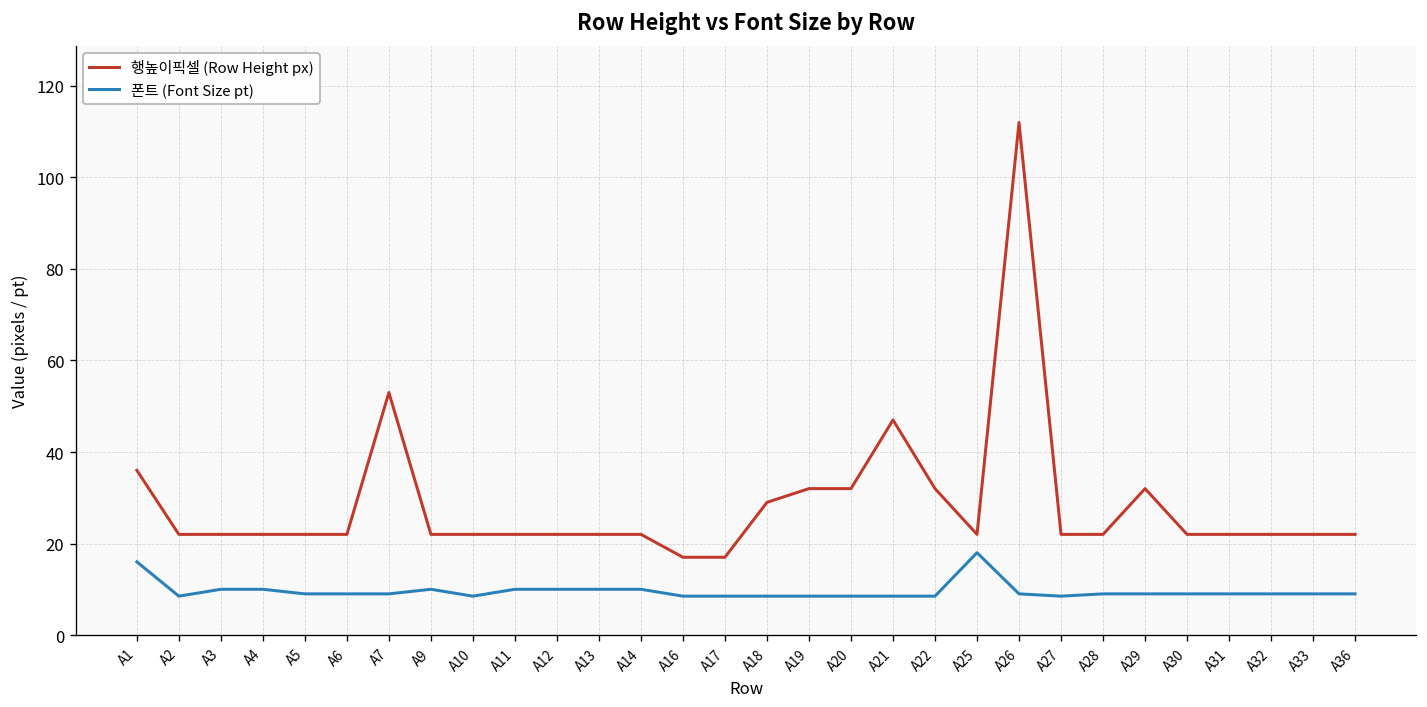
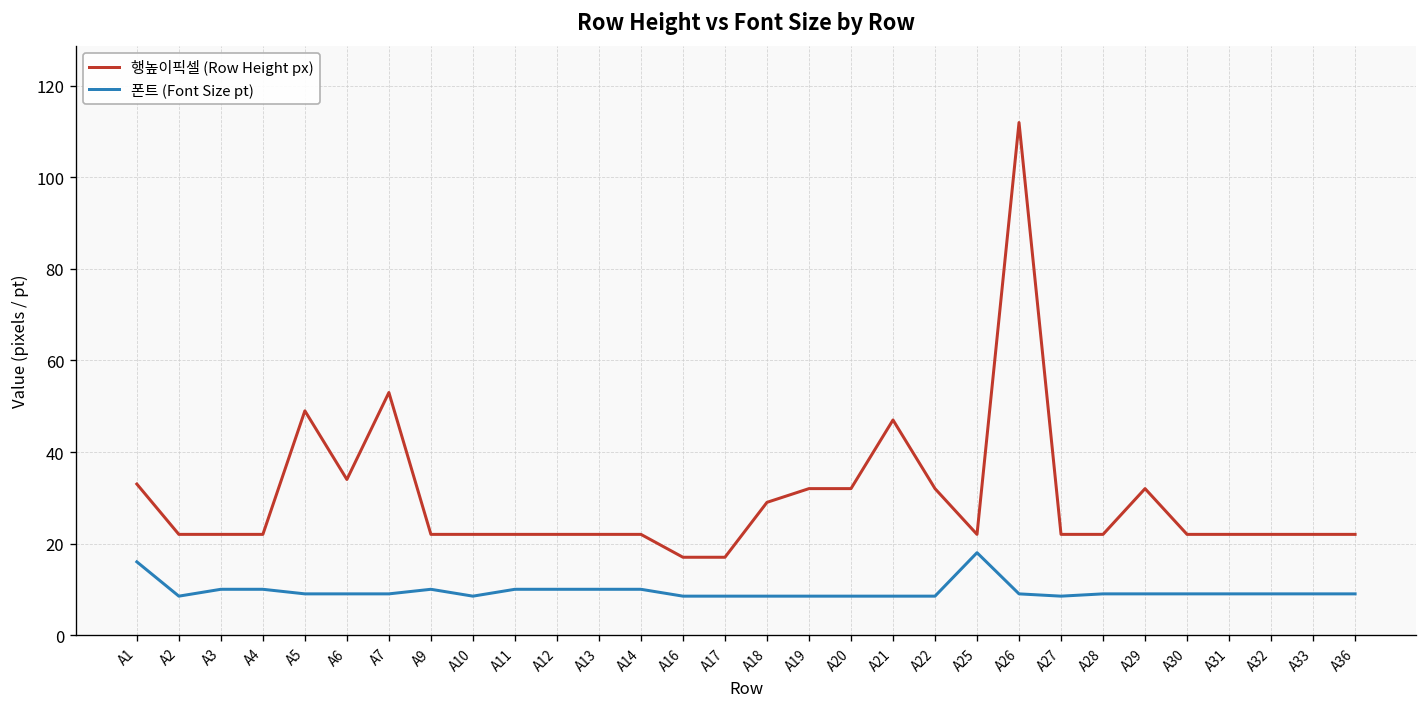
행높이픽셀 (Row Height px), A1: 36 -> 33
행높이픽셀 (Row Height px), A5: 22 -> 49
행높이픽셀 (Row Height px), A6: 22 -> 34
